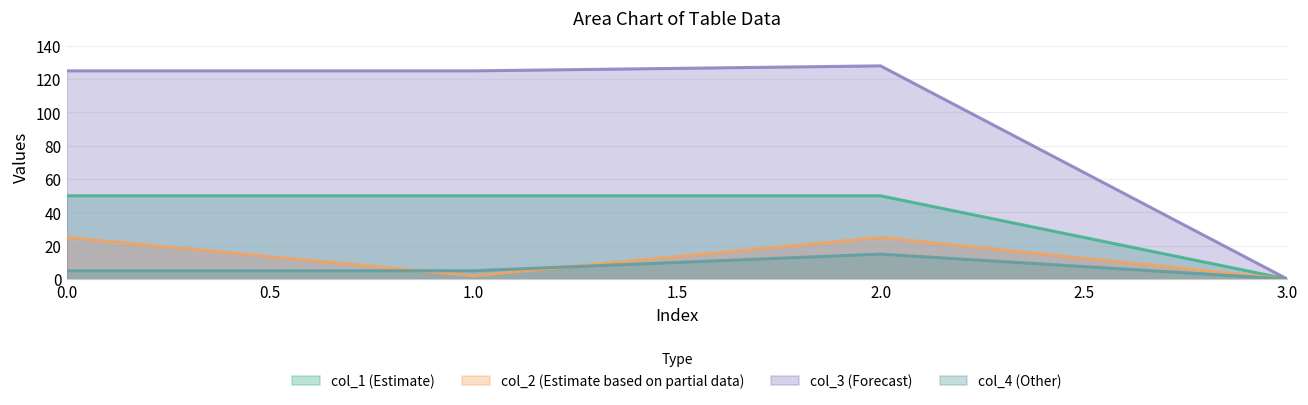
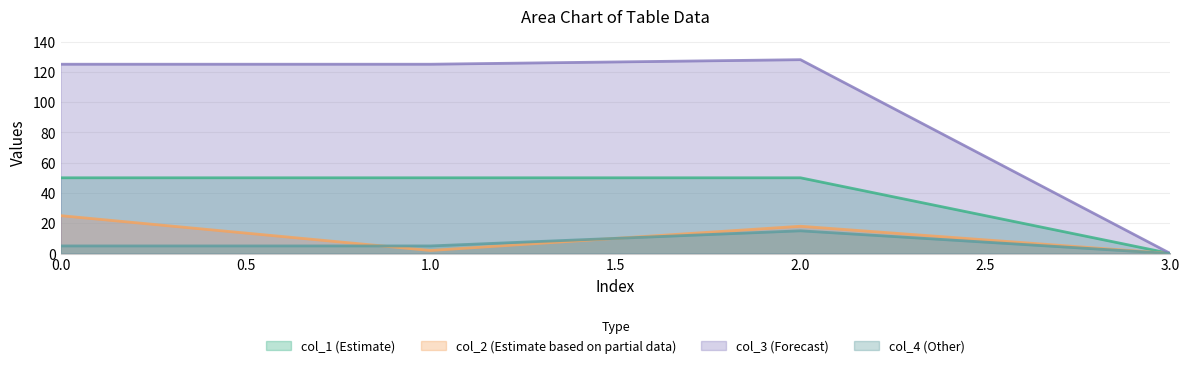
col_2 (Estimate based on partial data), 2.0: 25 -> 18
